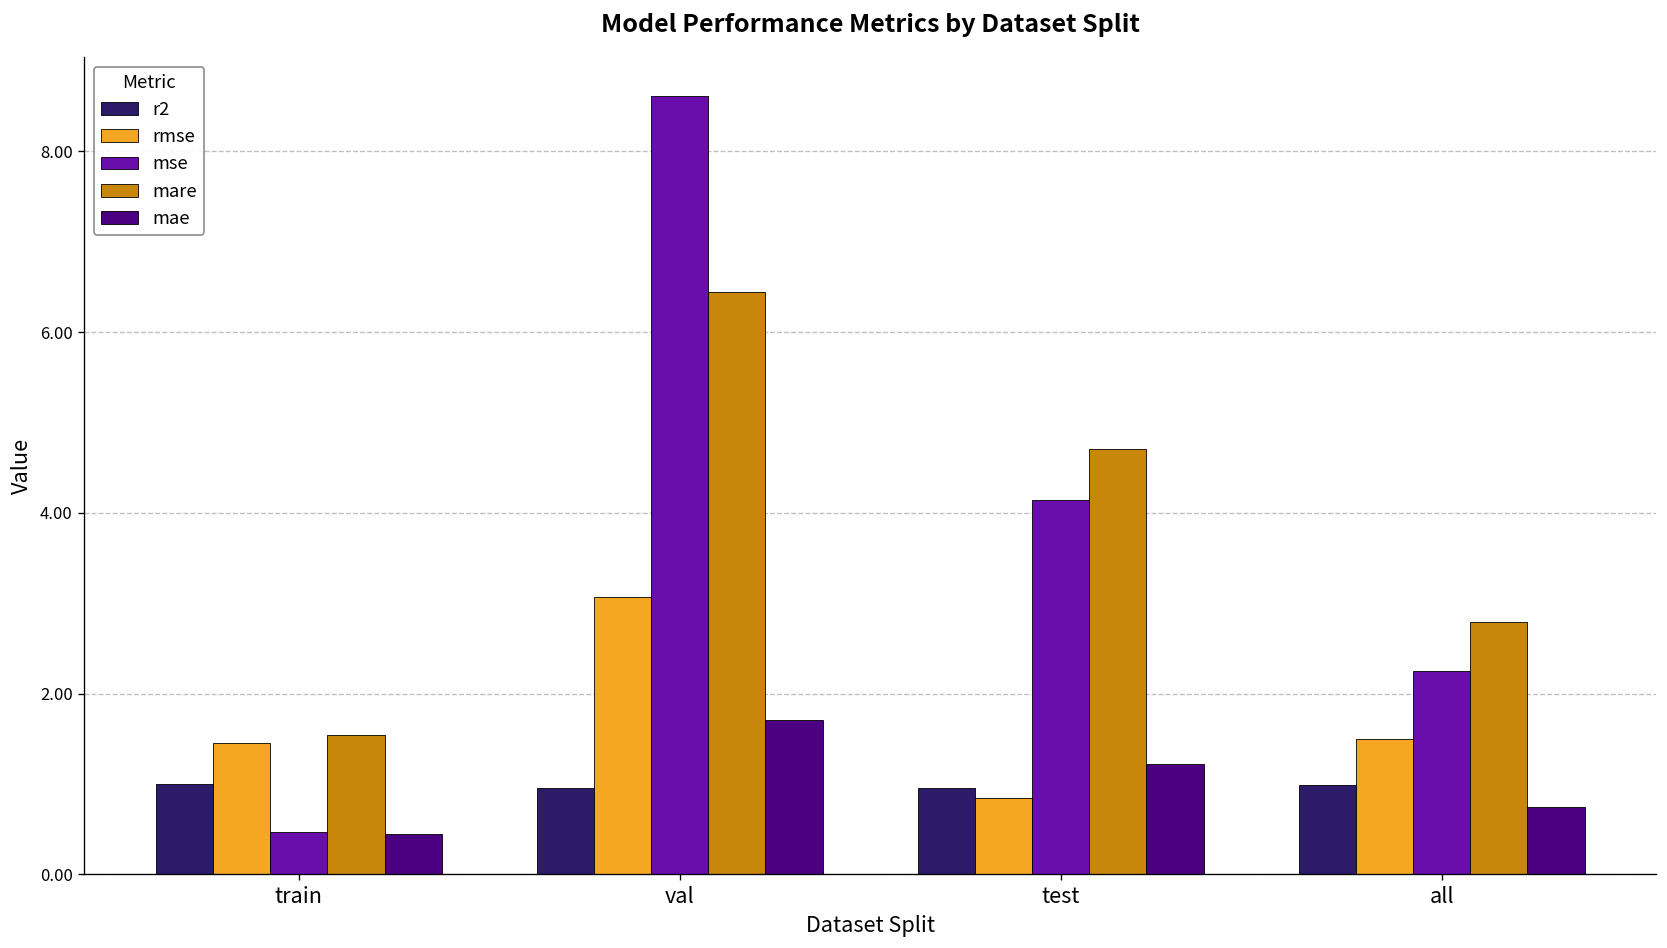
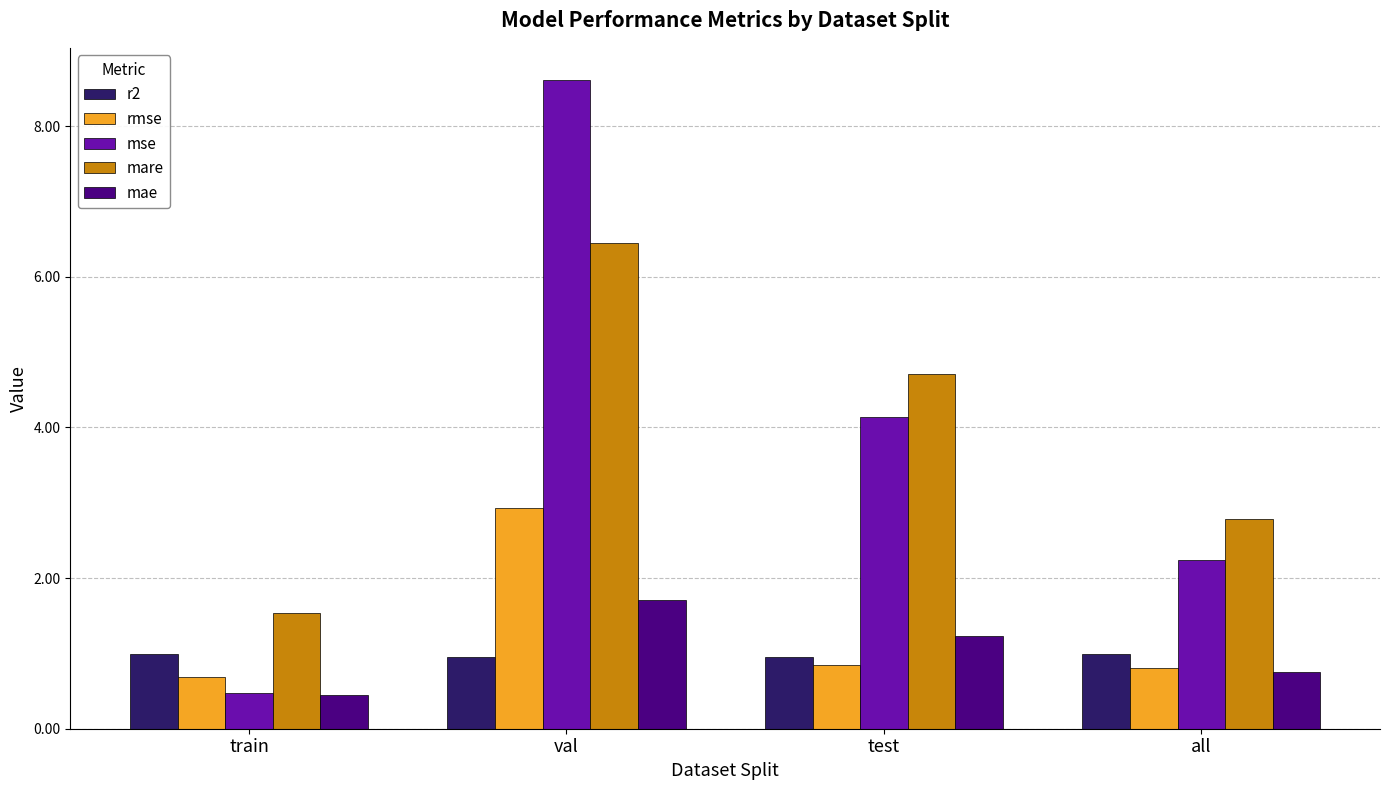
rmse, train: 1.5 -> 0.7
rmse, val: 3.1 -> 2.9
rmse, all: 1.5 -> 0.8
